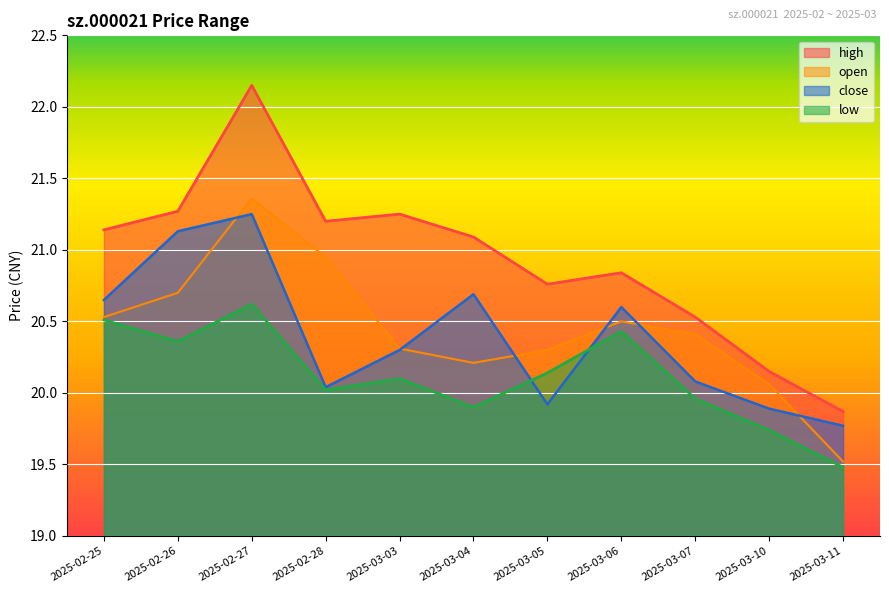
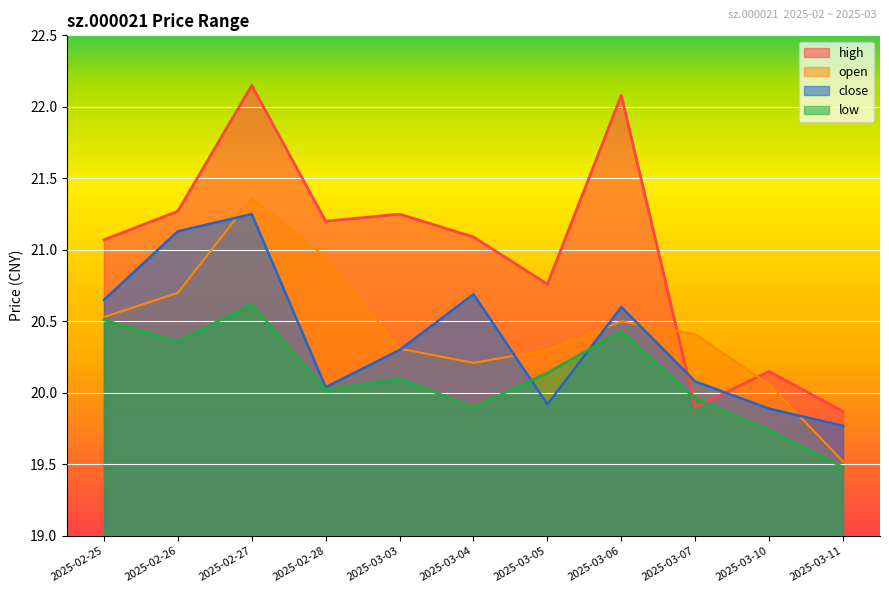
high, 2025-02-25: 21.14 -> 21.07
high, 2025-03-06: 20.84 -> 22.08
high, 2025-03-07: 20.53 -> 19.90
